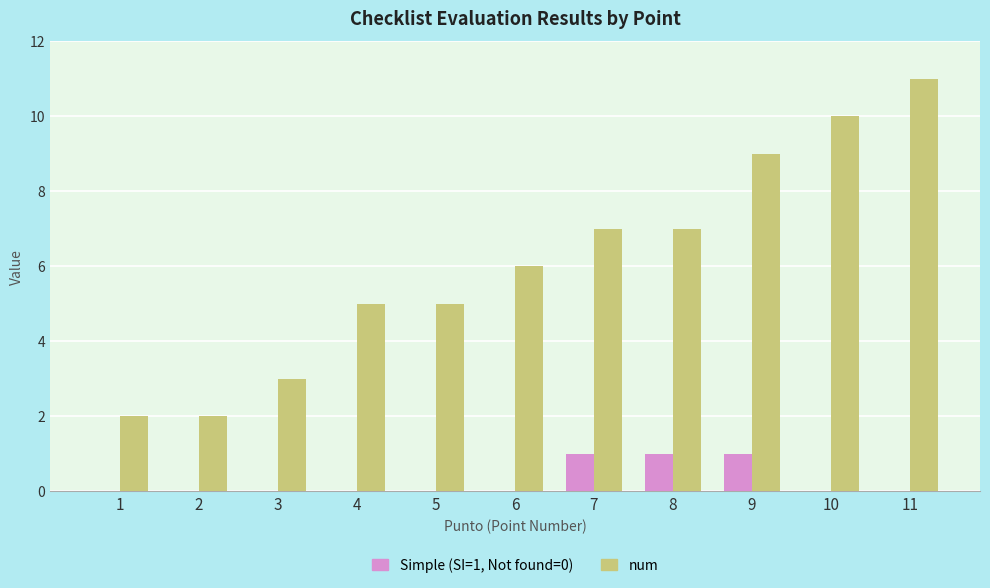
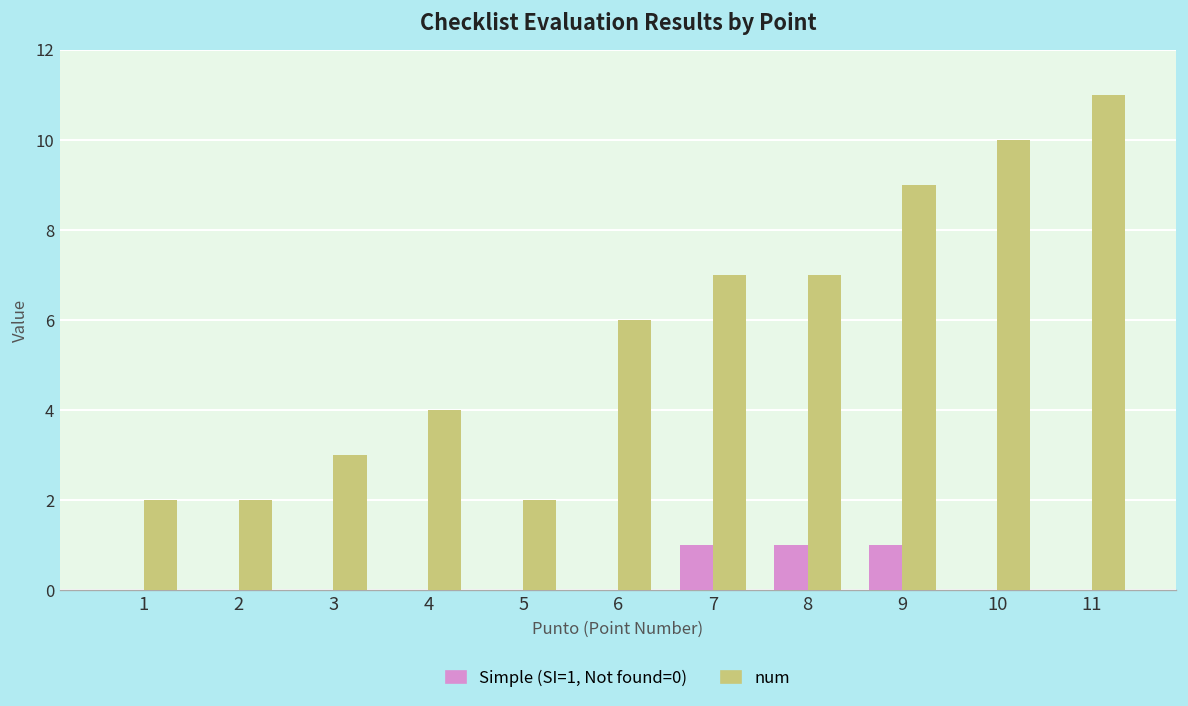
num, 4: 5 -> 4
num, 5: 5 -> 2
